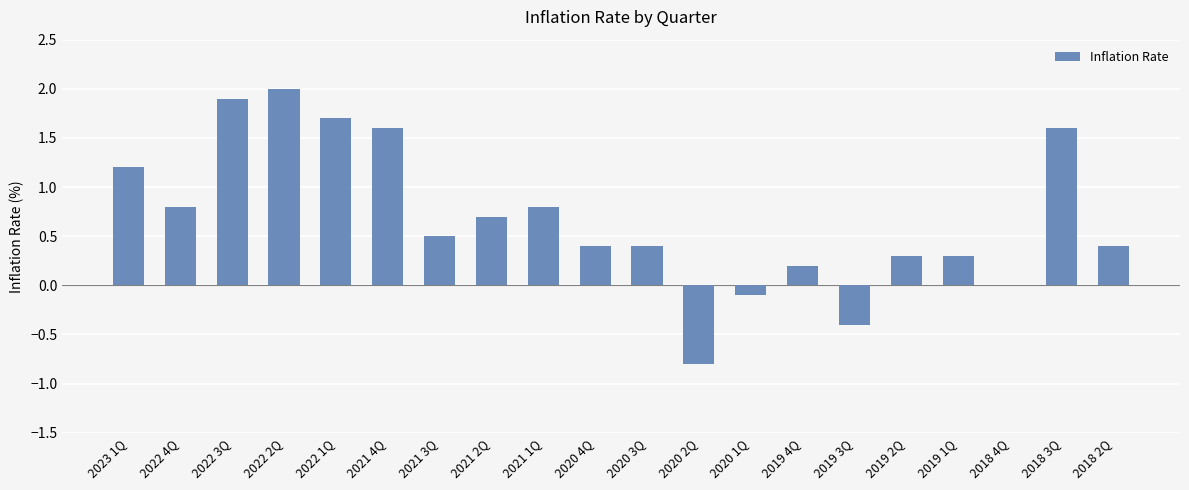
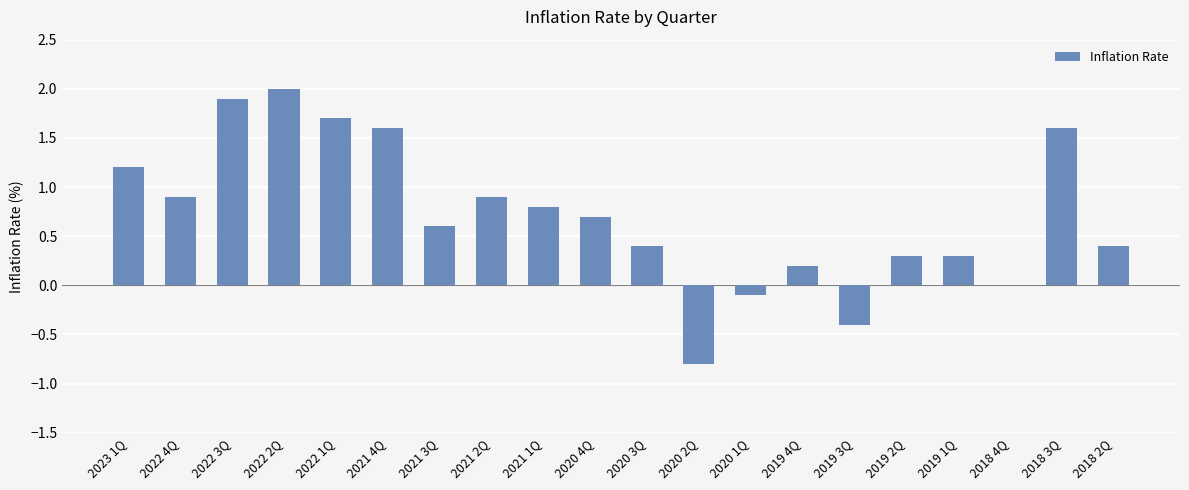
2022 4Q: 0.8 -> 0.9
2021 3Q: 0.5 -> 0.6
2021 2Q: 0.7 -> 0.9
2020 4Q: 0.4 -> 0.7
